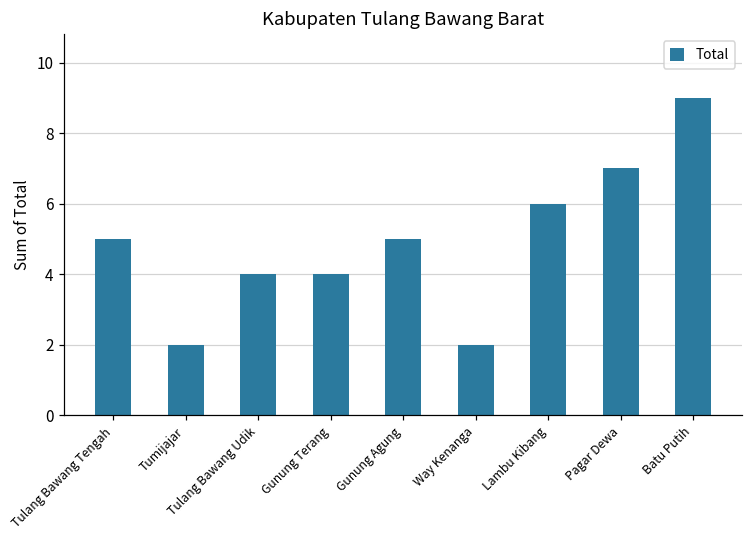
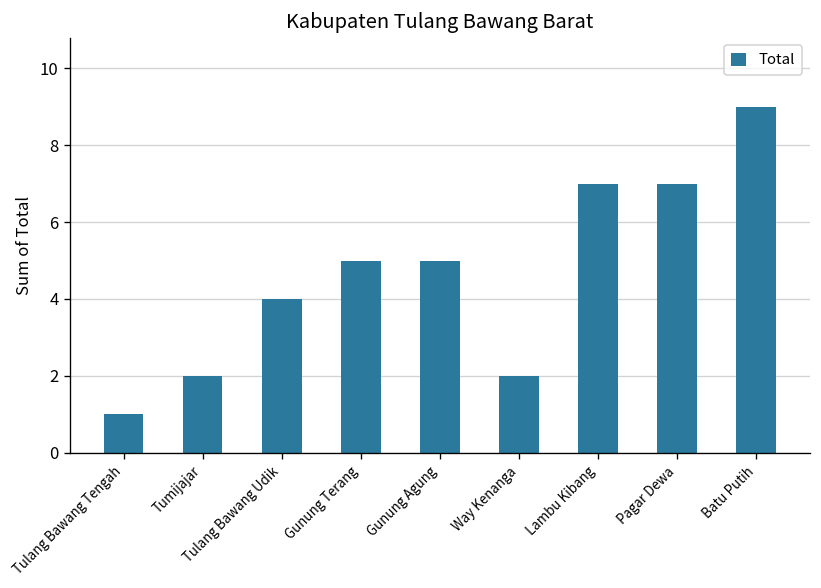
Tulang Bawang Tengah: 5 -> 1
Gunung Terang: 4 -> 5
Lambu Kibang: 6 -> 7
